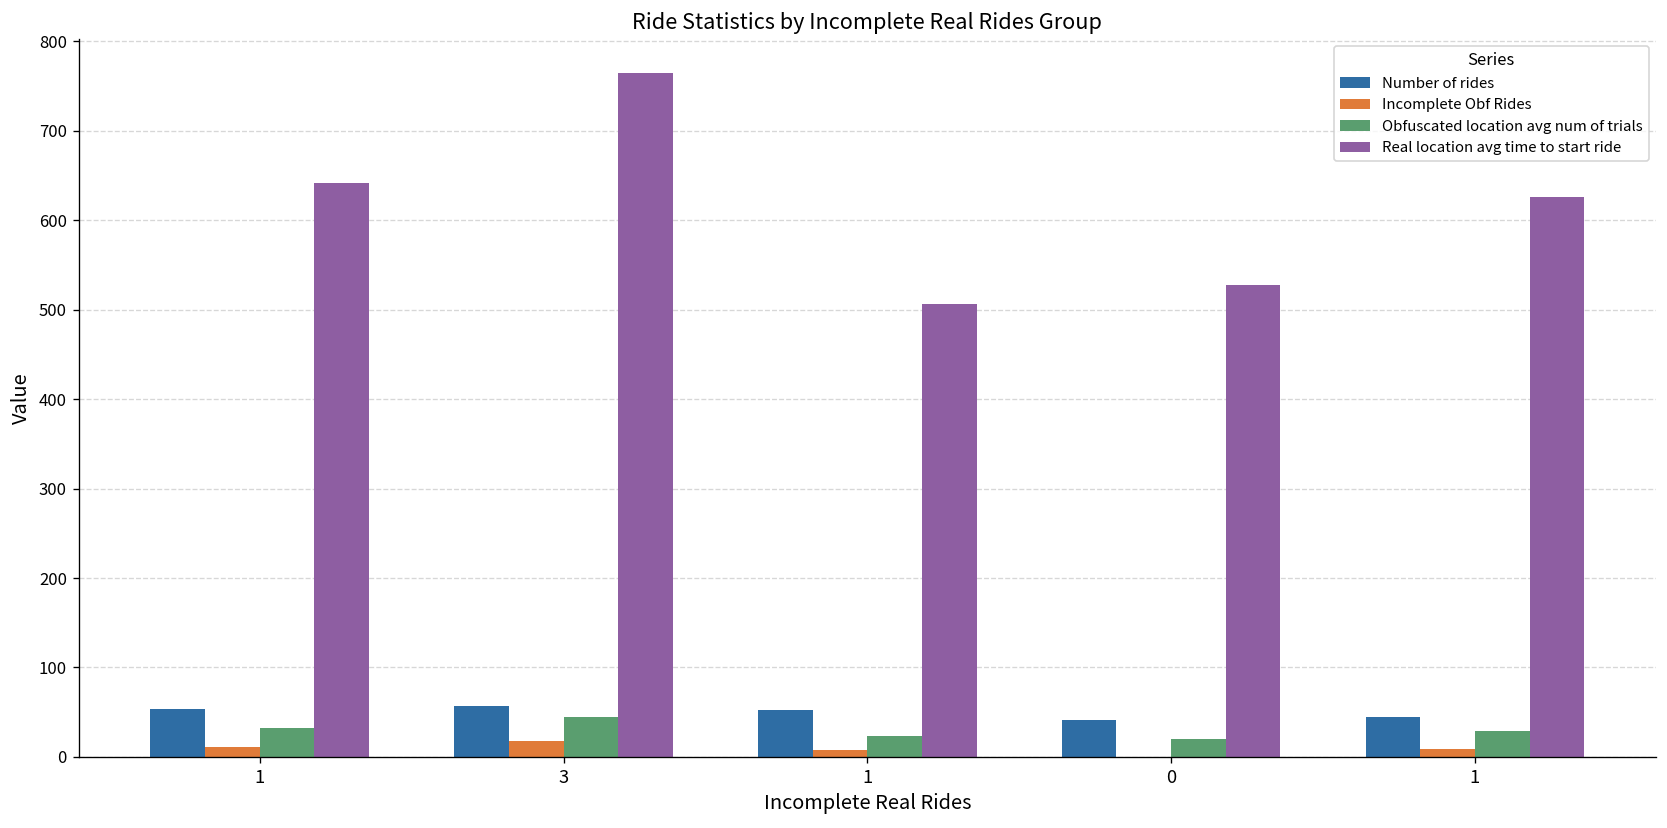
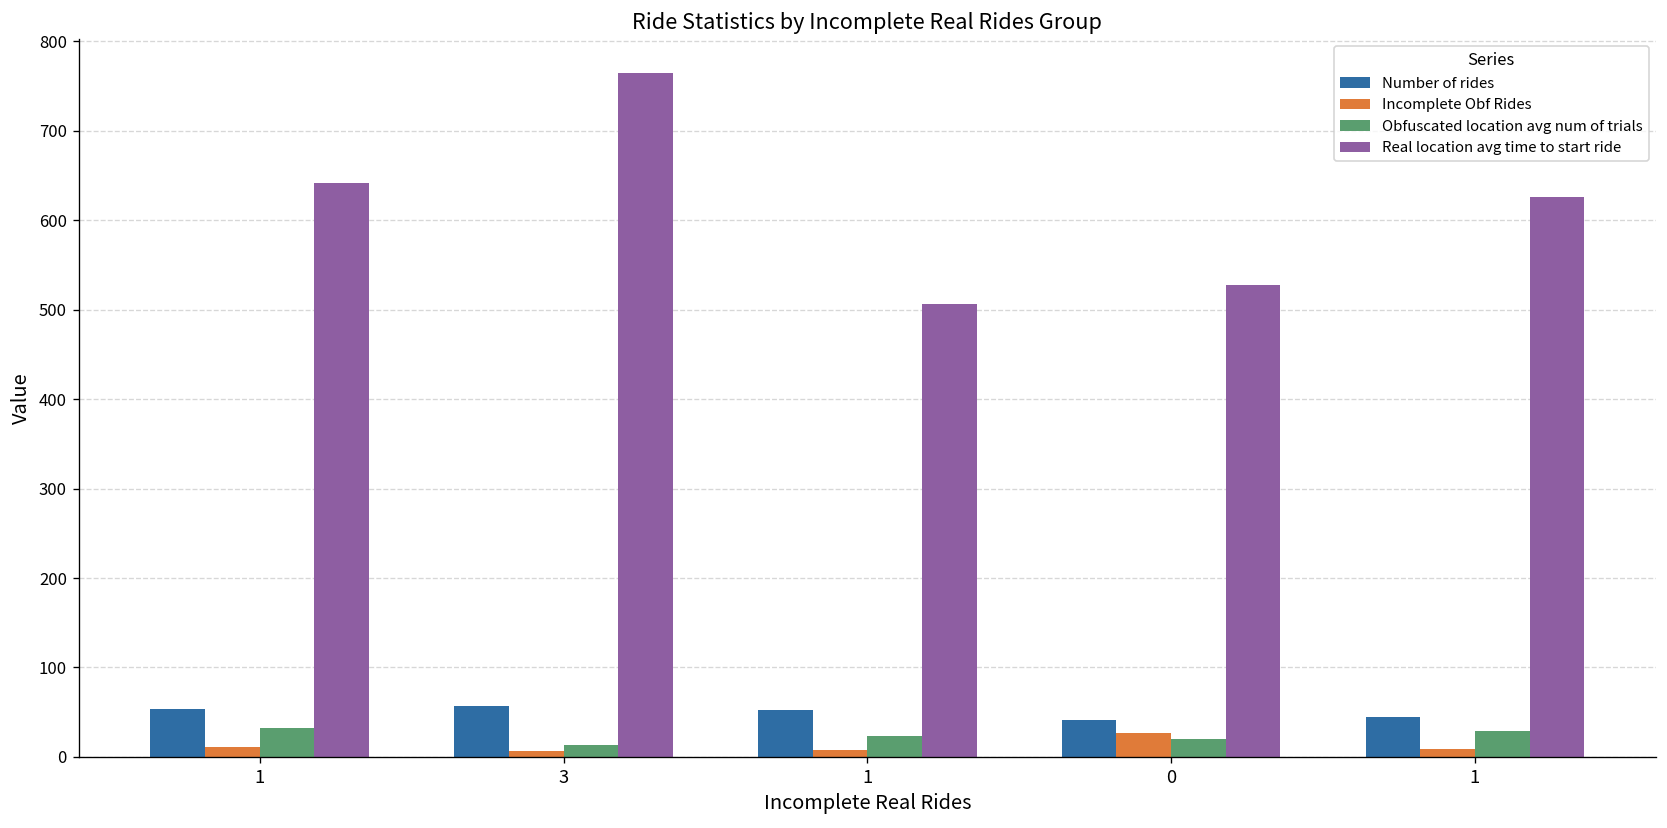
Incomplete Obf Rides, 3: 20 -> 10
Obfuscated location avg num of trials, 3: 40 -> 10
Incomplete Obf Rides, 0: 0 -> 30
